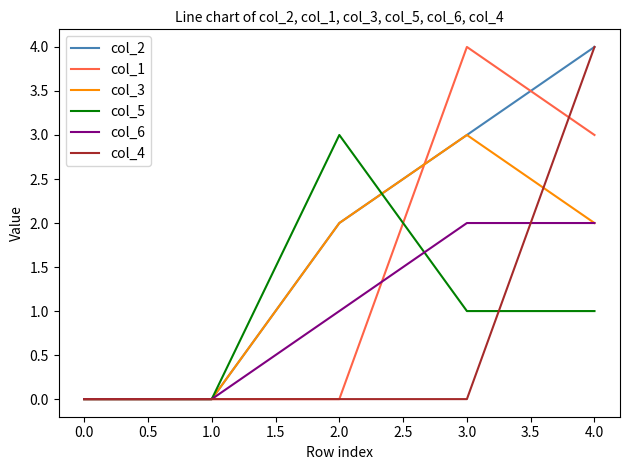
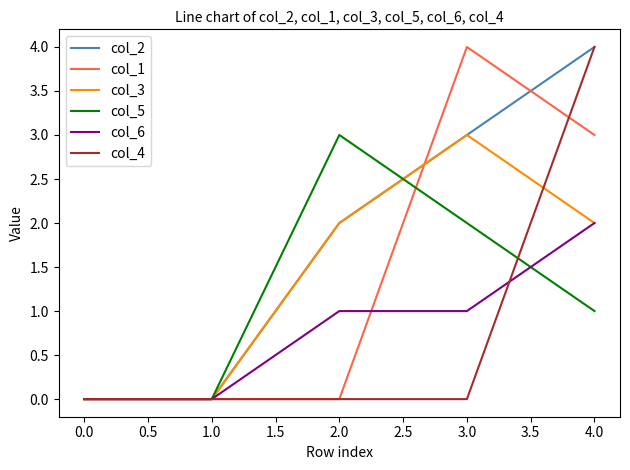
col_5, 3.0: 1 -> 2
col_6, 3.0: 2 -> 1
